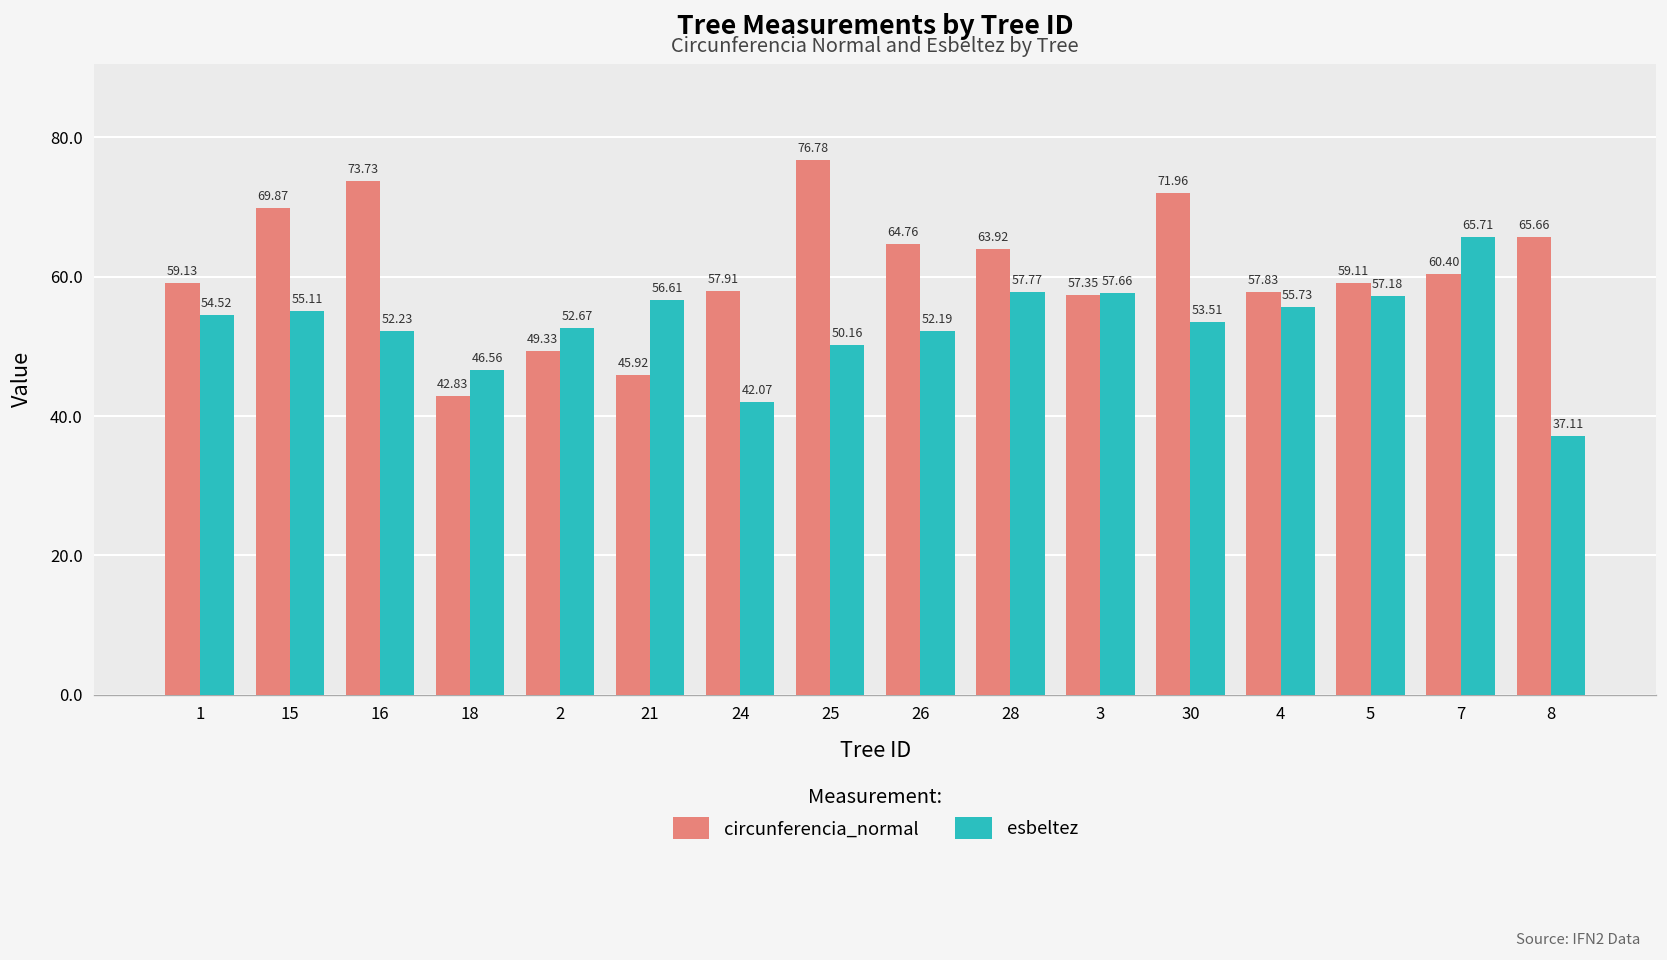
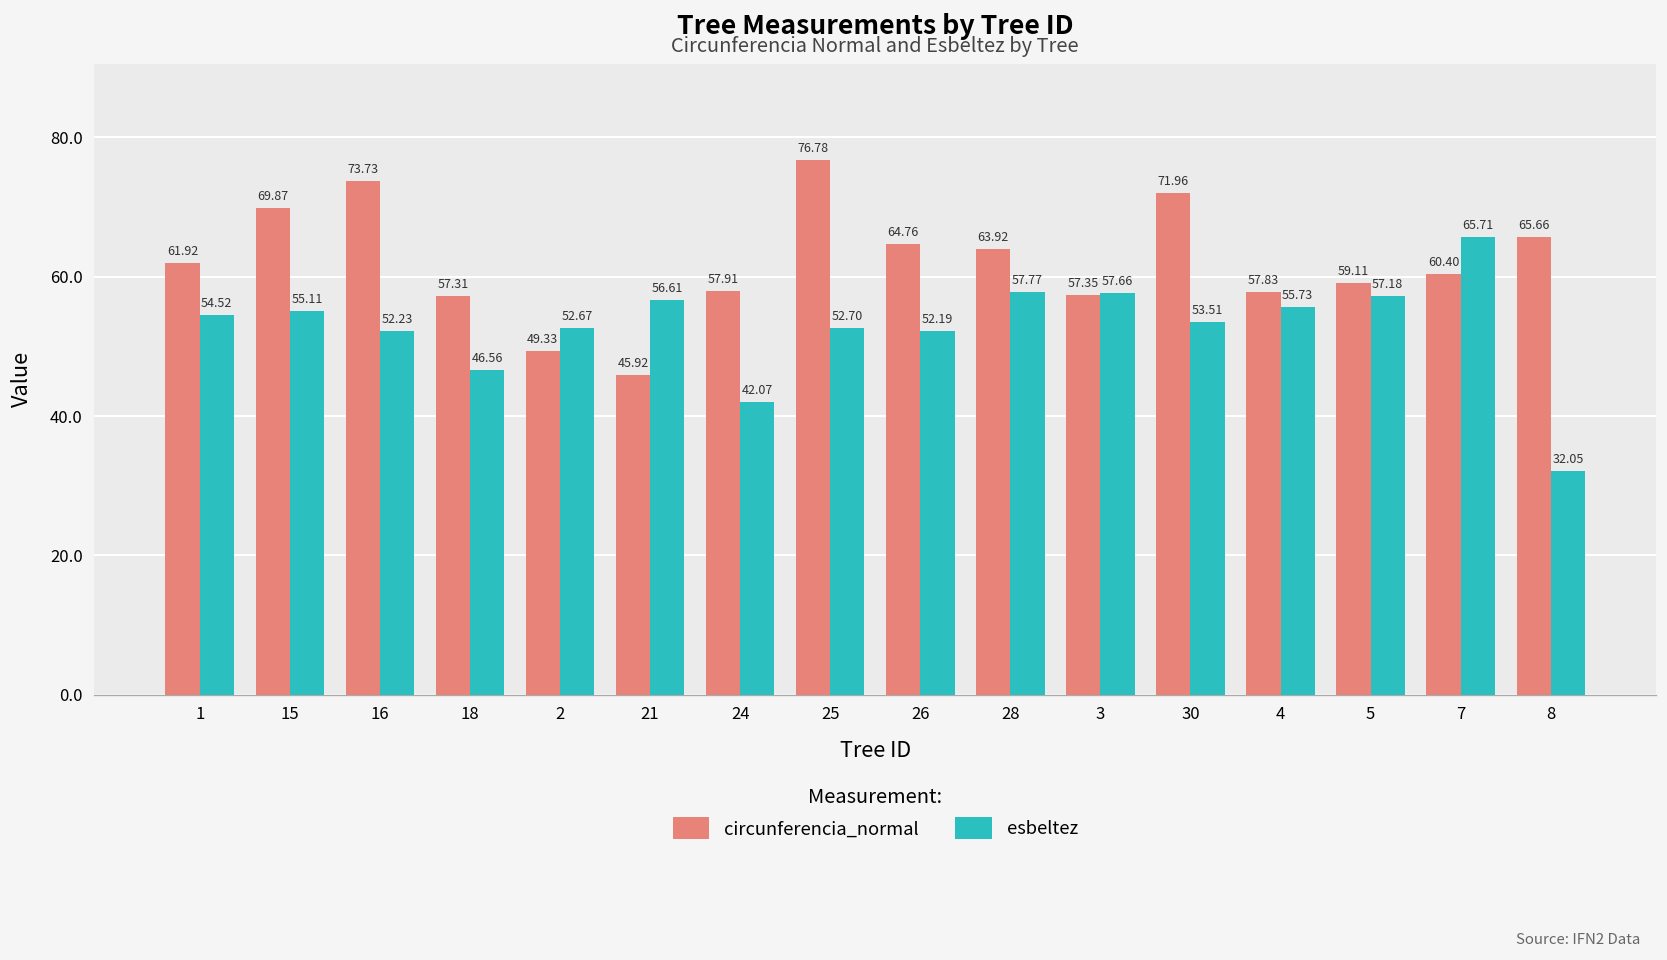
circunferencia_normal, 1: 59.13 -> 61.92
circunferencia_normal, 18: 42.83 -> 57.31
esbeltez, 25: 50.16 -> 52.70
esbeltez, 8: 37.11 -> 32.05
